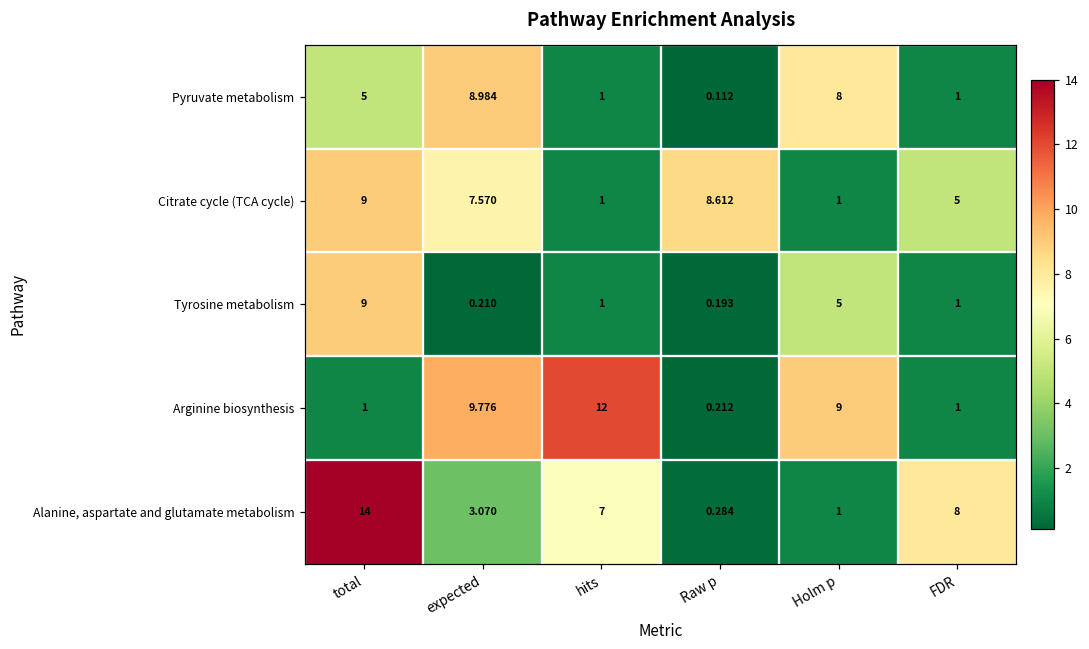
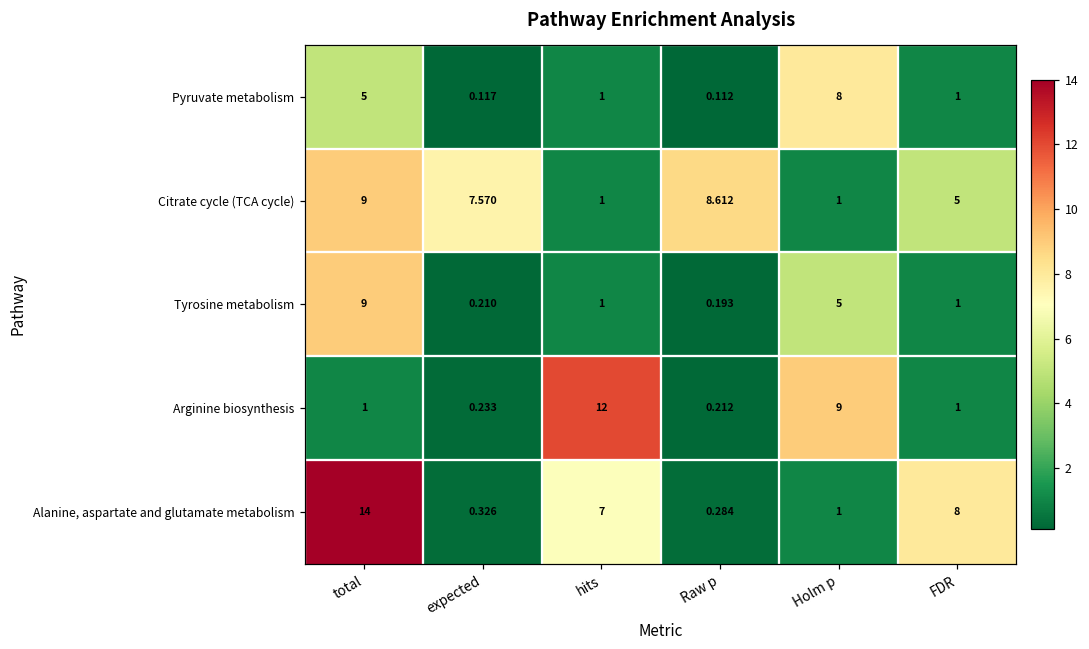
Pyruvate metabolism, expected: 8.984 -> 0.117
Arginine biosynthesis, expected: 9.776 -> 0.233
Alanine, aspartate and glutamate metabolism, expected: 3.070 -> 0.326
